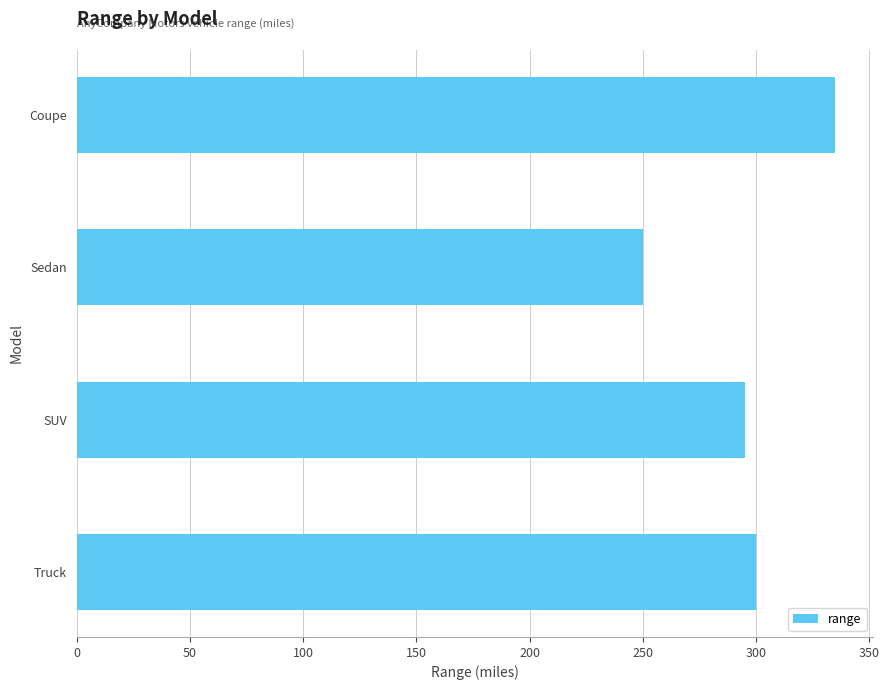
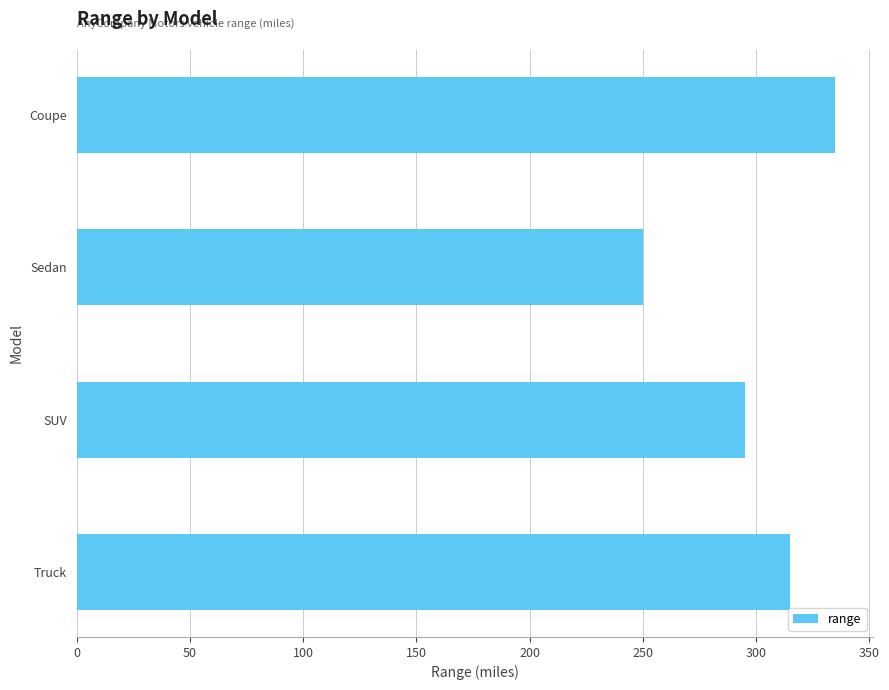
Truck: 300 -> 315
